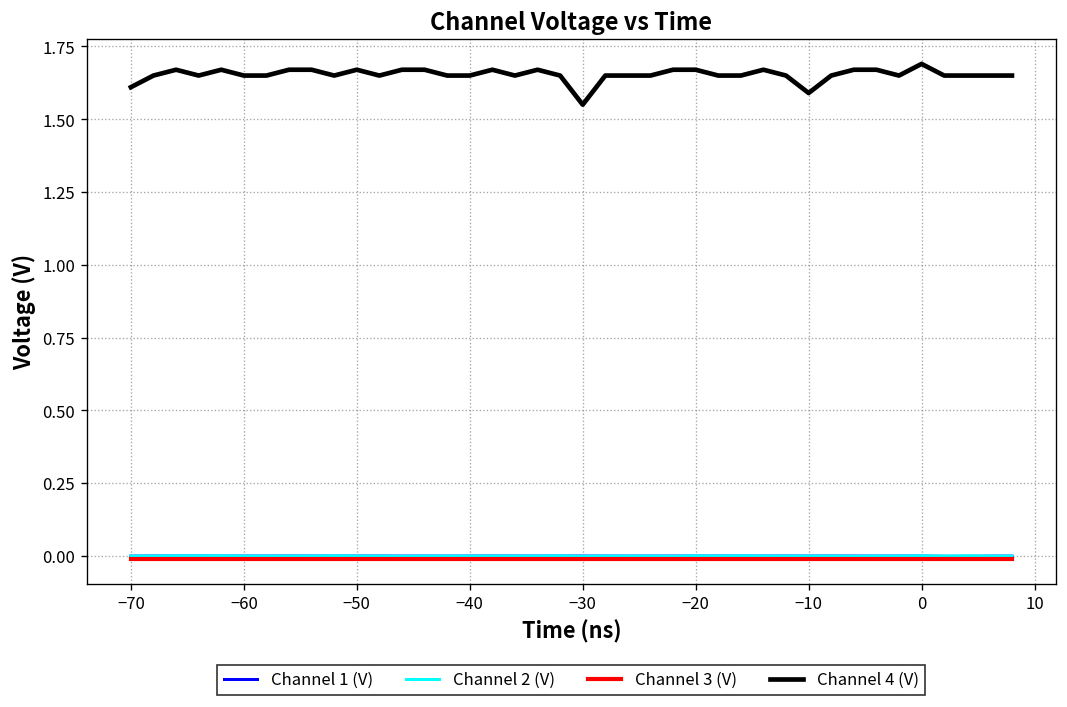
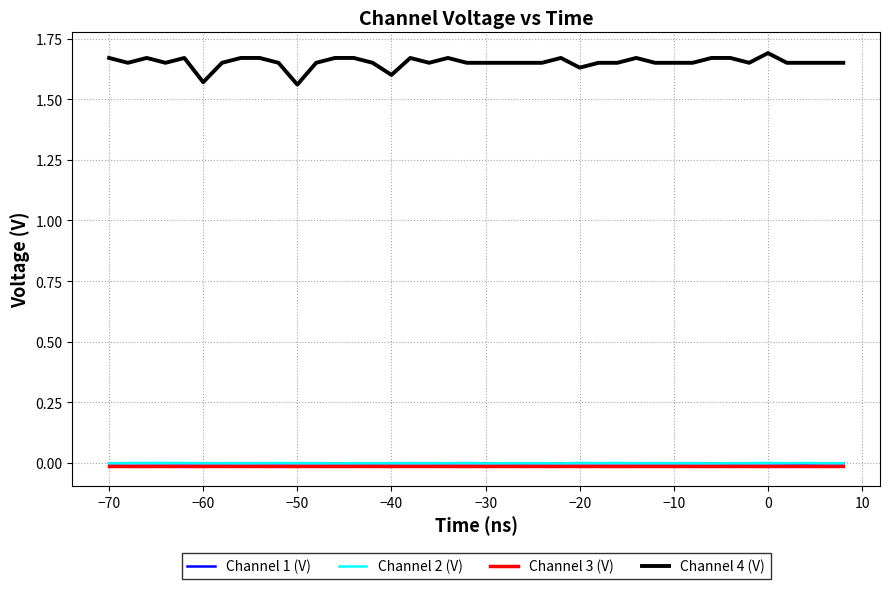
Channel 4 (V), −70: 1.61 -> 1.67
Channel 4 (V), −60: 1.65 -> 1.57
Channel 4 (V), −50: 1.67 -> 1.56
Channel 4 (V), −40: 1.65 -> 1.60
Channel 4 (V), −30: 1.55 -> 1.65
Channel 4 (V), −20: 1.67 -> 1.63
Channel 4 (V), −10: 1.59 -> 1.65
